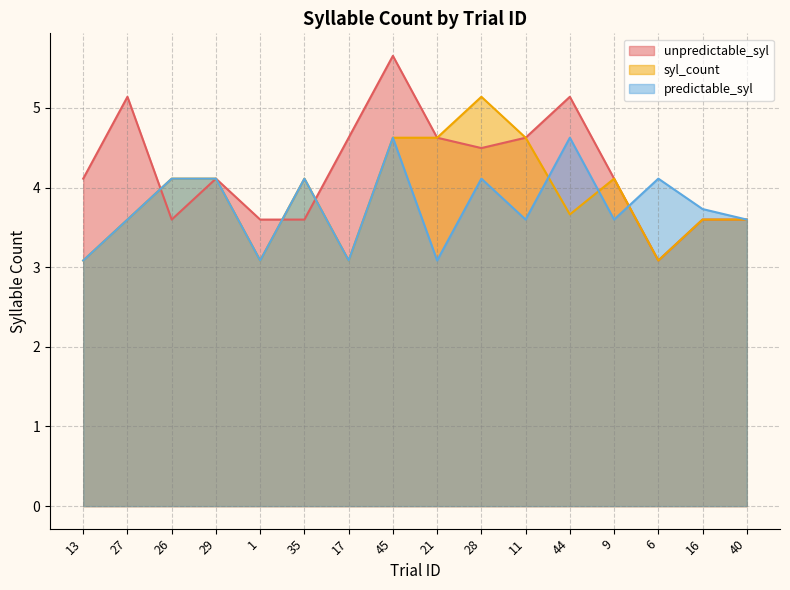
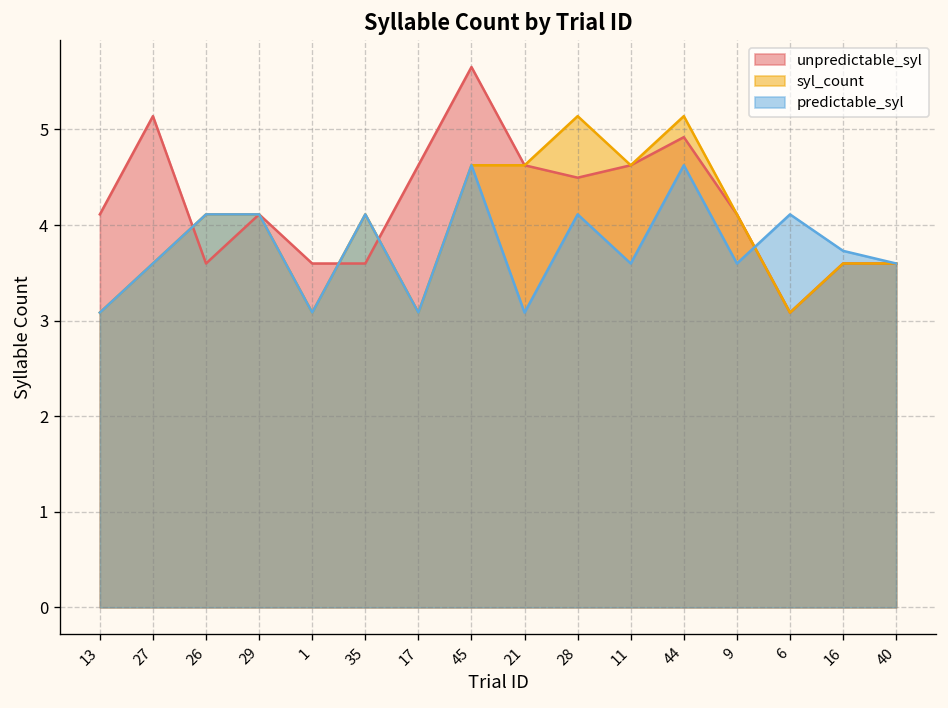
unpredictable_syl, 44: 5.1 -> 4.9
syl_count, 44: 3.7 -> 5.1
